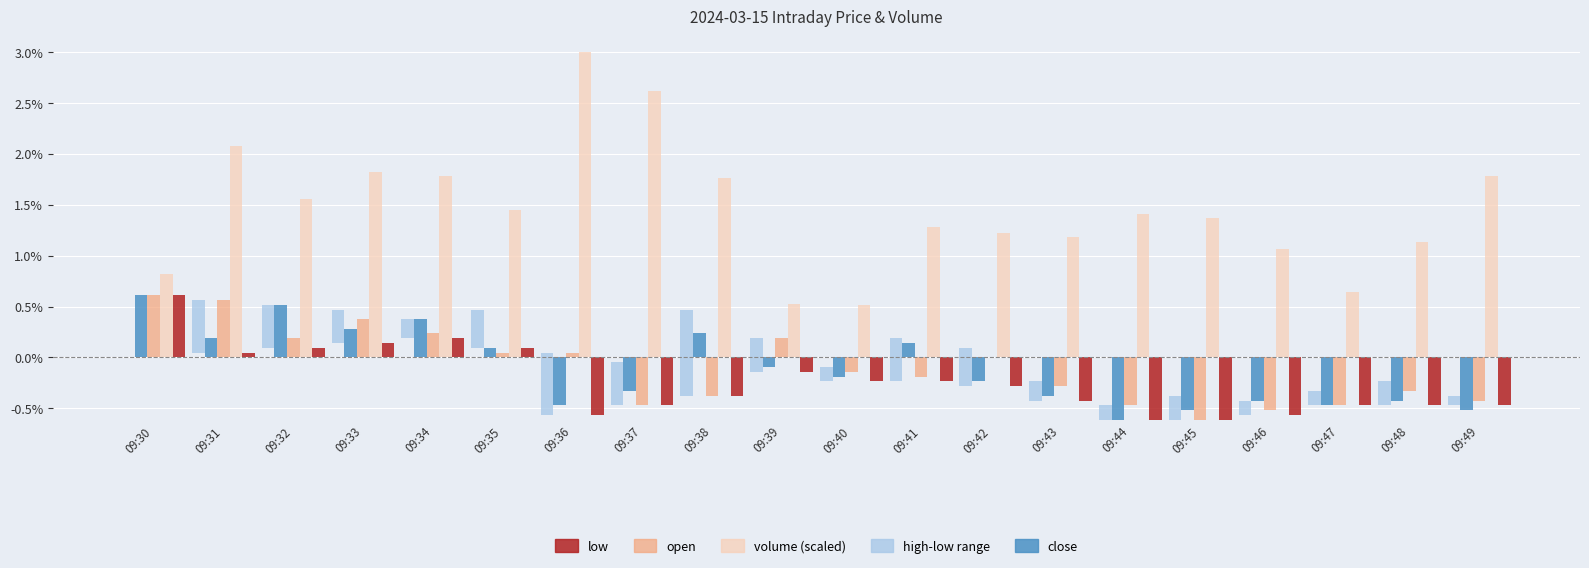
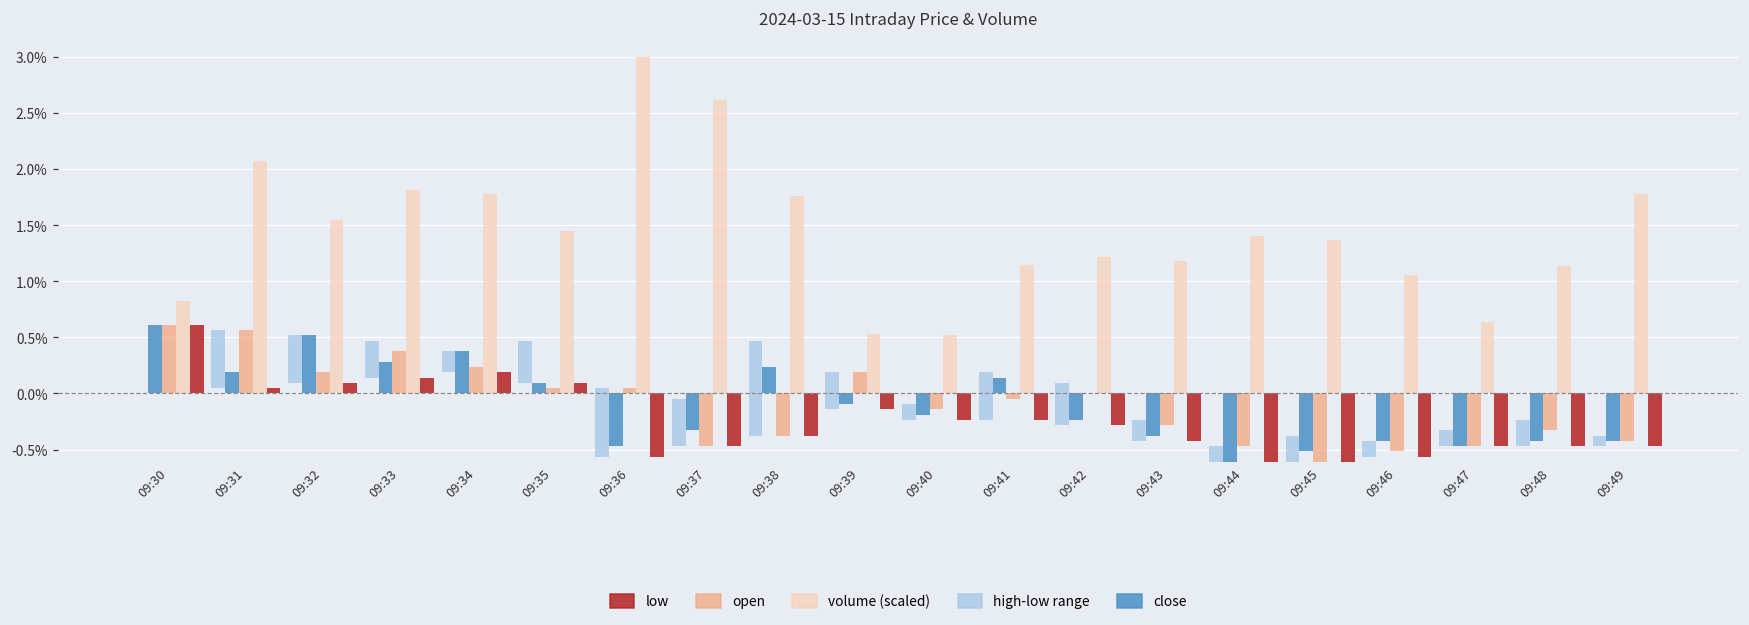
open, 09:41: -0.19% -> -0.05%
volume (scaled), 09:41: 1.28% -> 1.15%
close, 09:49: -0.52% -> -0.42%
